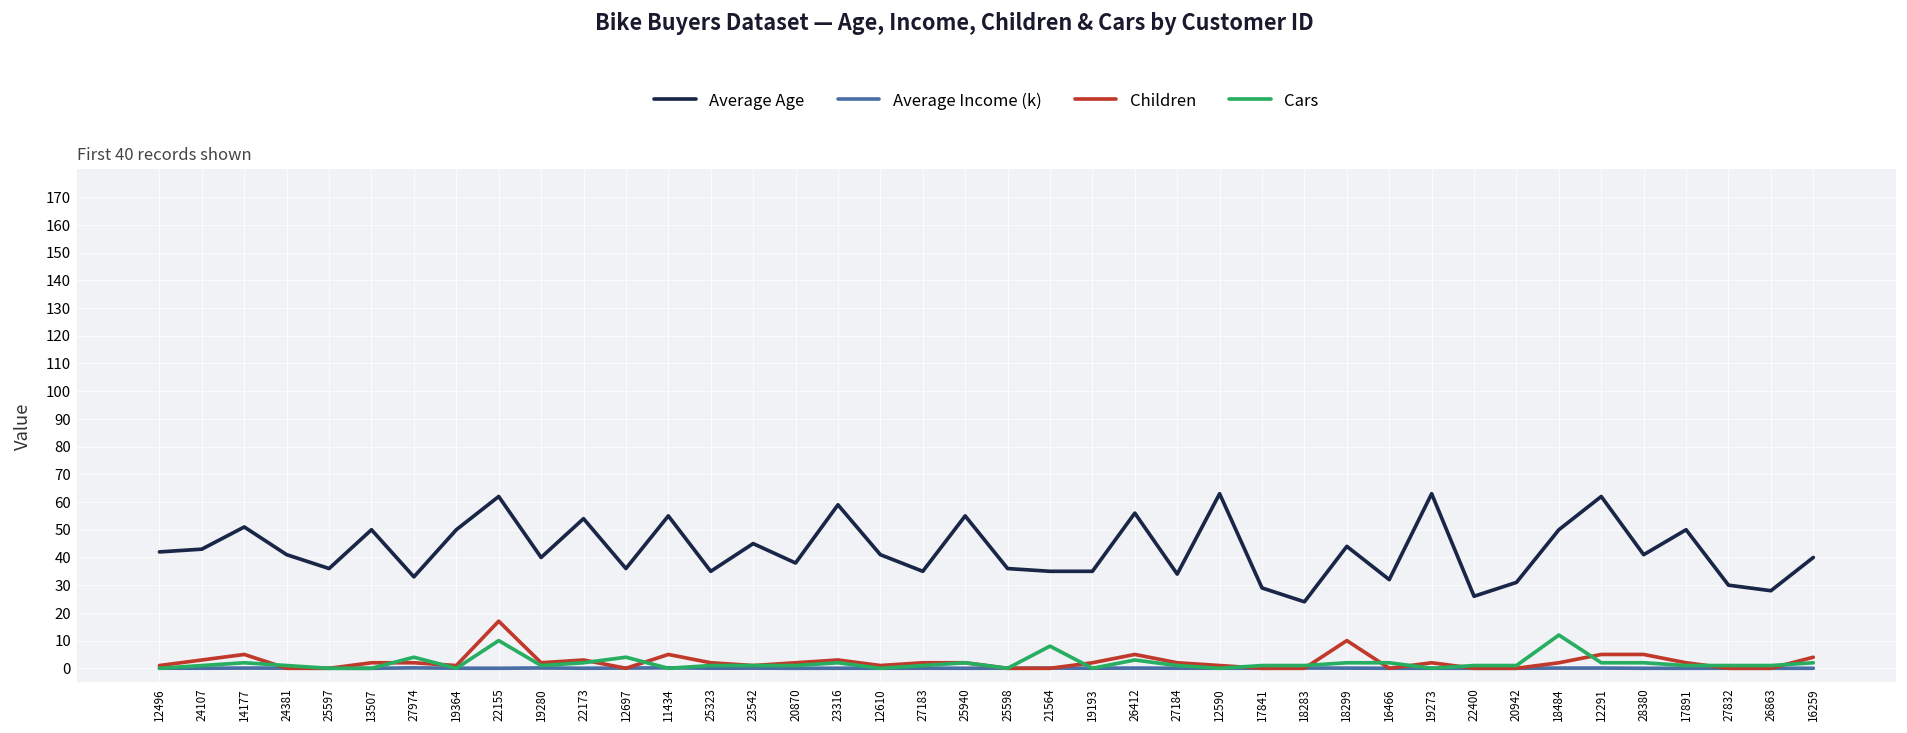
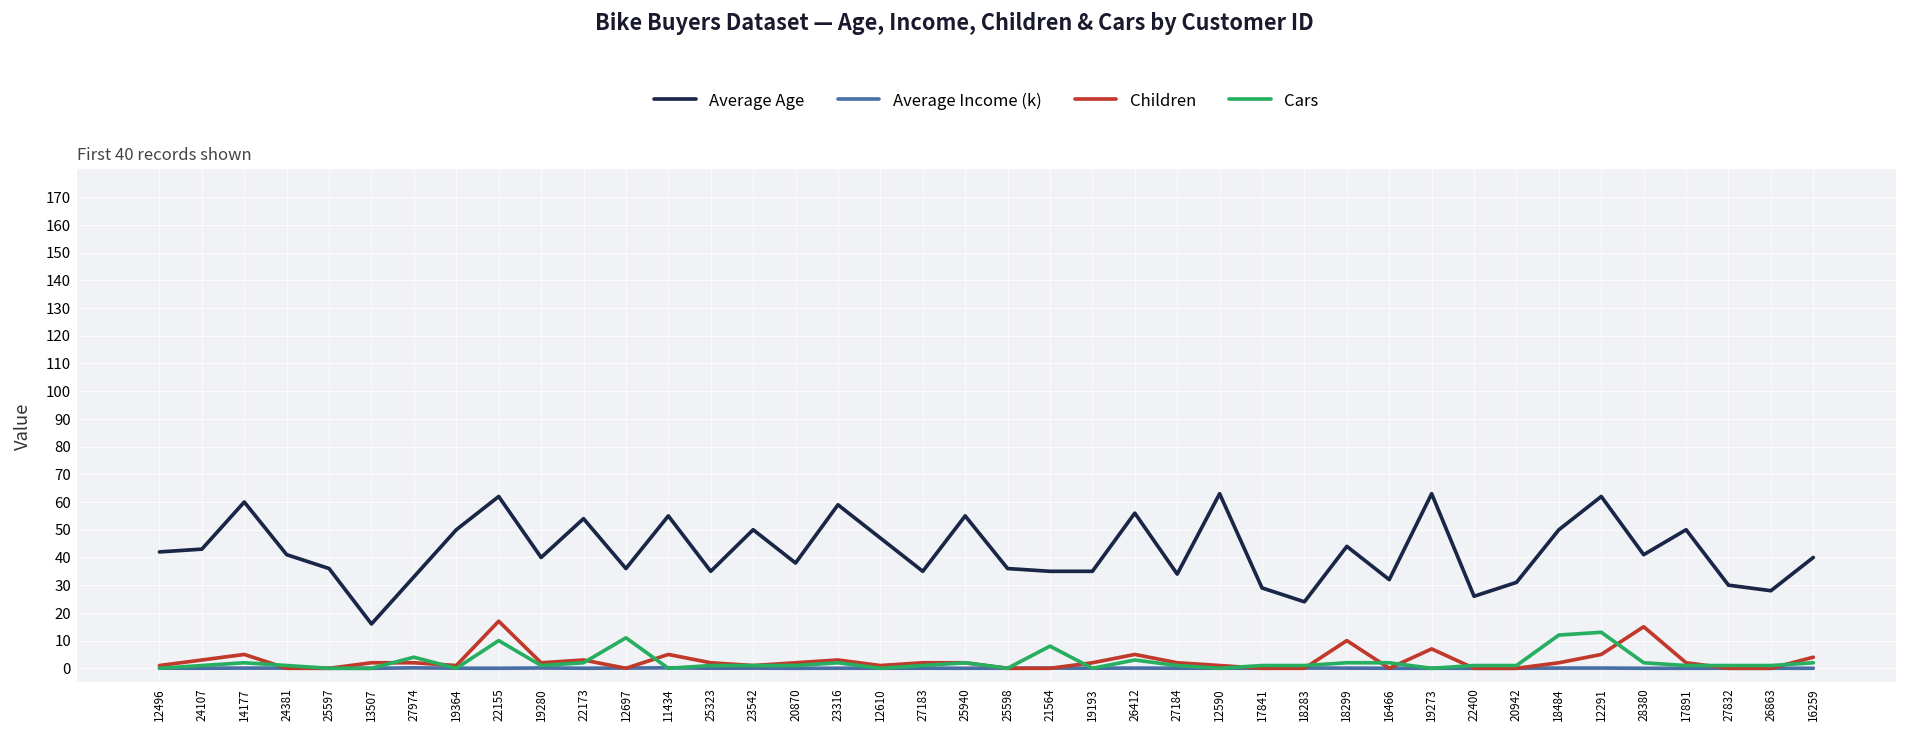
Average Age, 14177: 51 -> 60
Average Age, 13507: 50 -> 16
Cars, 12697: 4 -> 11
Average Age, 23542: 45 -> 50
Average Age, 12610: 41 -> 47
Children, 19273: 2 -> 7
Cars, 12291: 2 -> 13
Children, 28380: 5 -> 15
